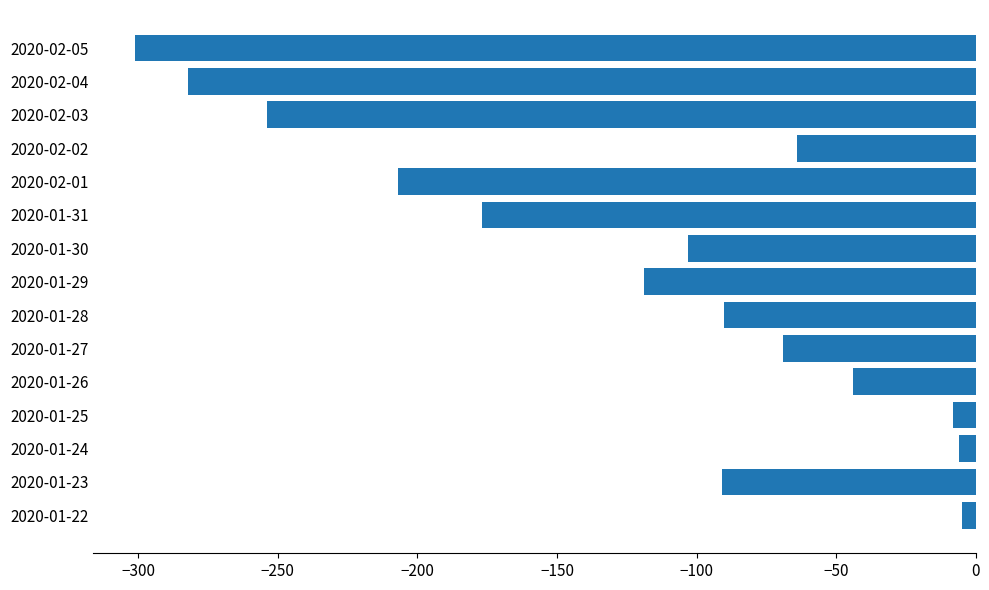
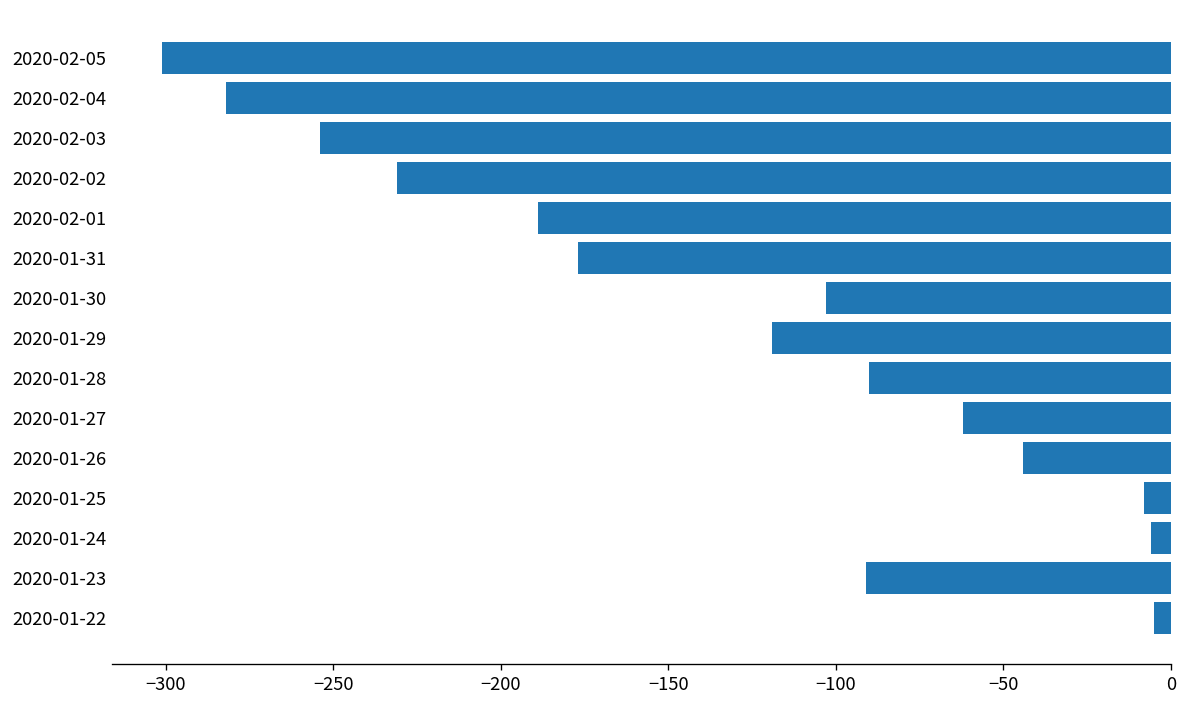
2020-02-02: -64 -> -231
2020-02-01: -207 -> -189
2020-01-27: -69 -> -62
